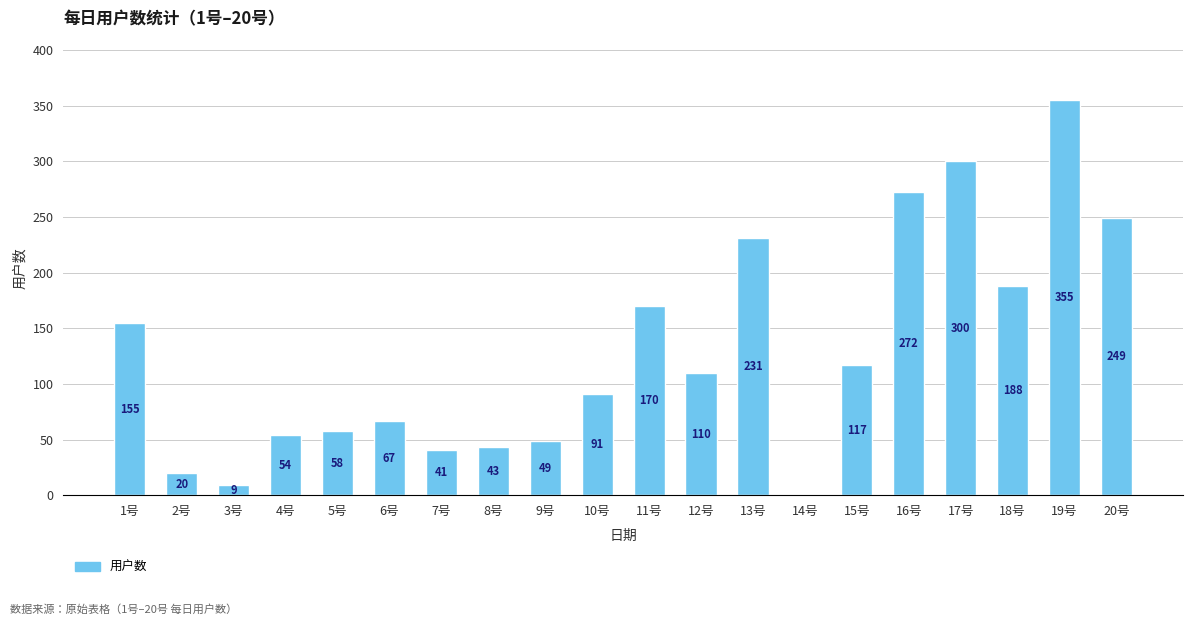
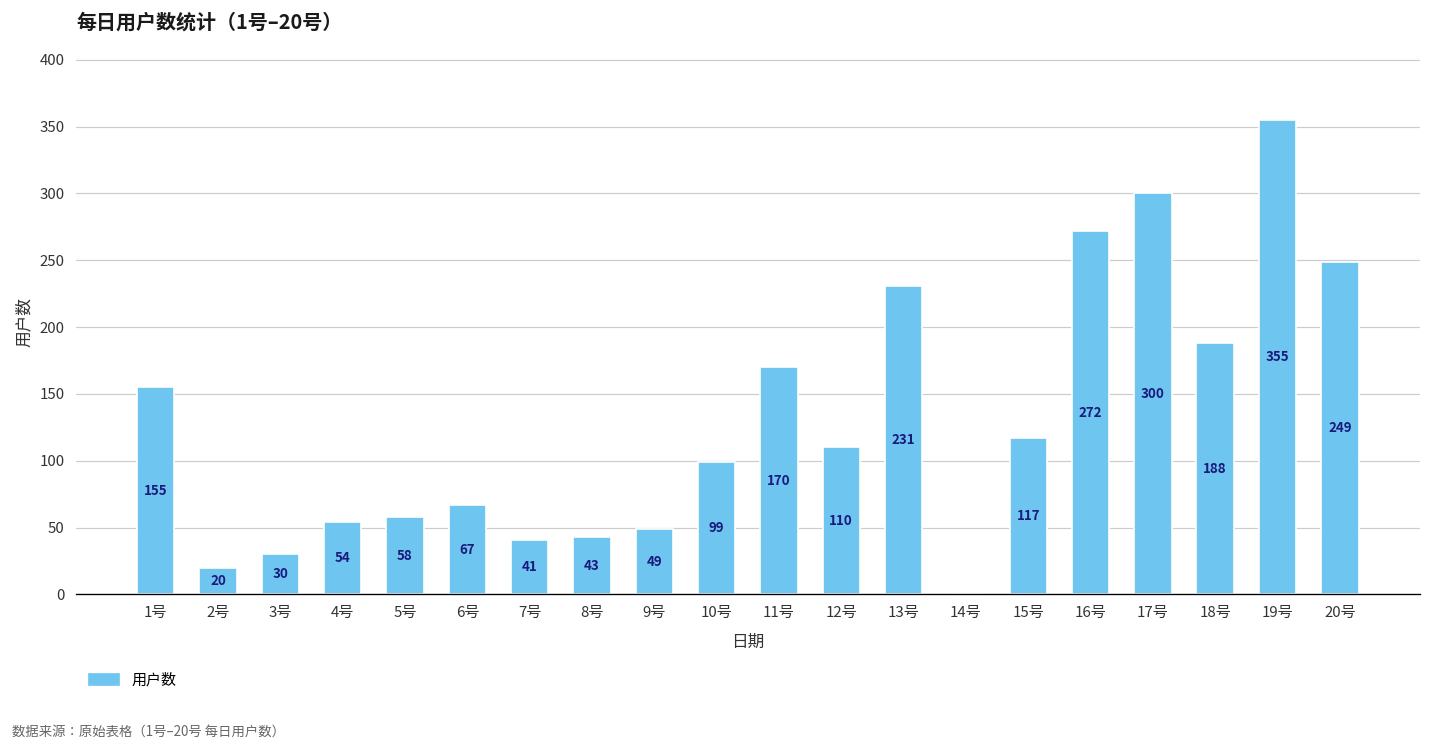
3号: 9 -> 30
10号: 91 -> 99
